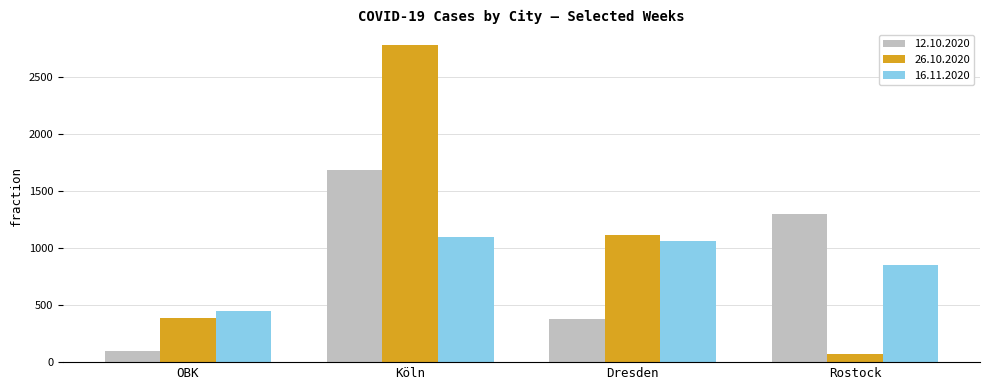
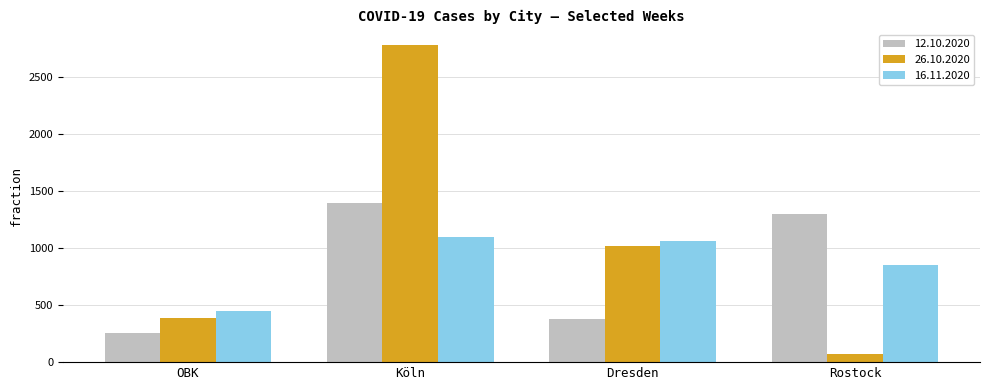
12.10.2020, OBK: 100 -> 250
12.10.2020, Köln: 1680 -> 1400
26.10.2020, Dresden: 1110 -> 1020
